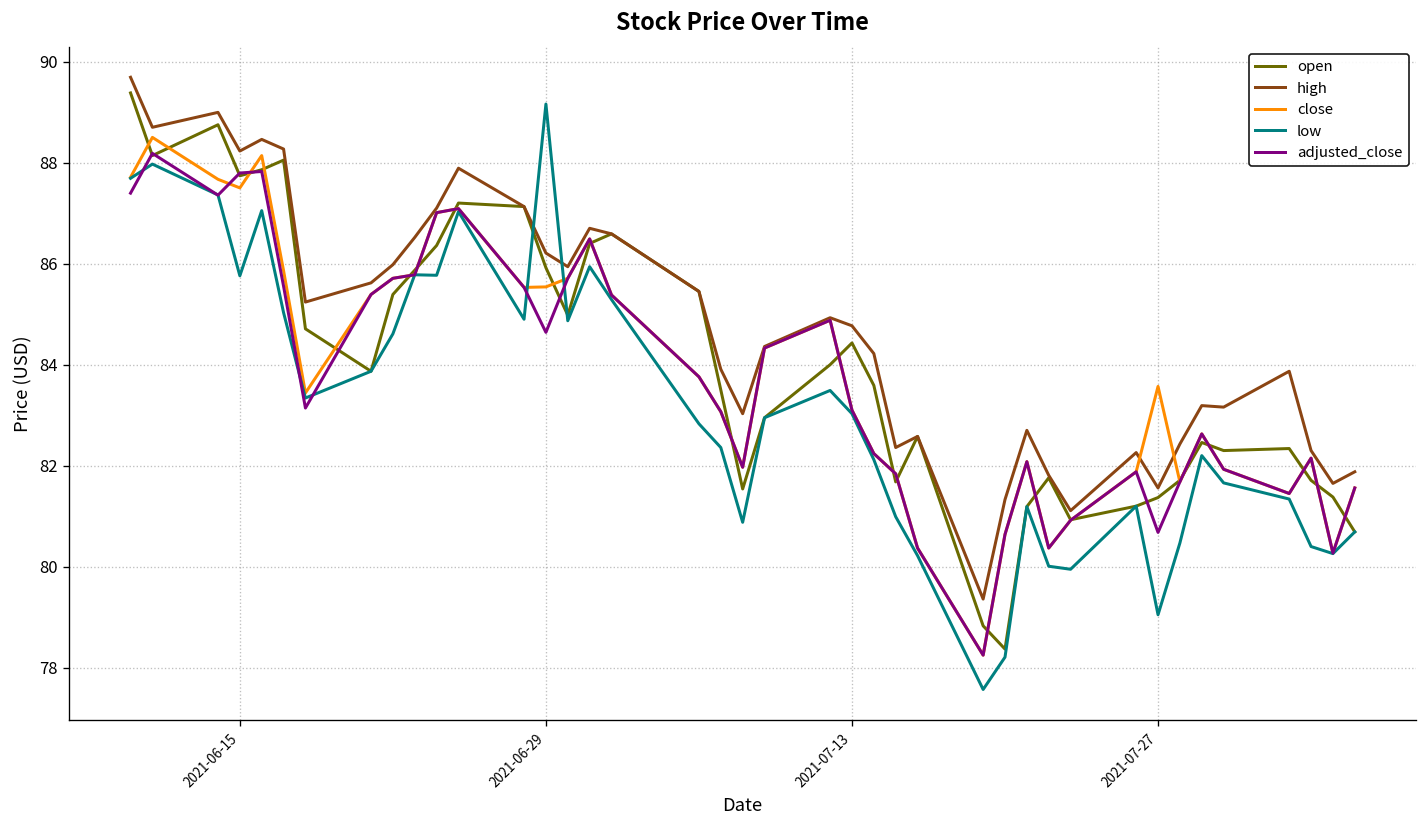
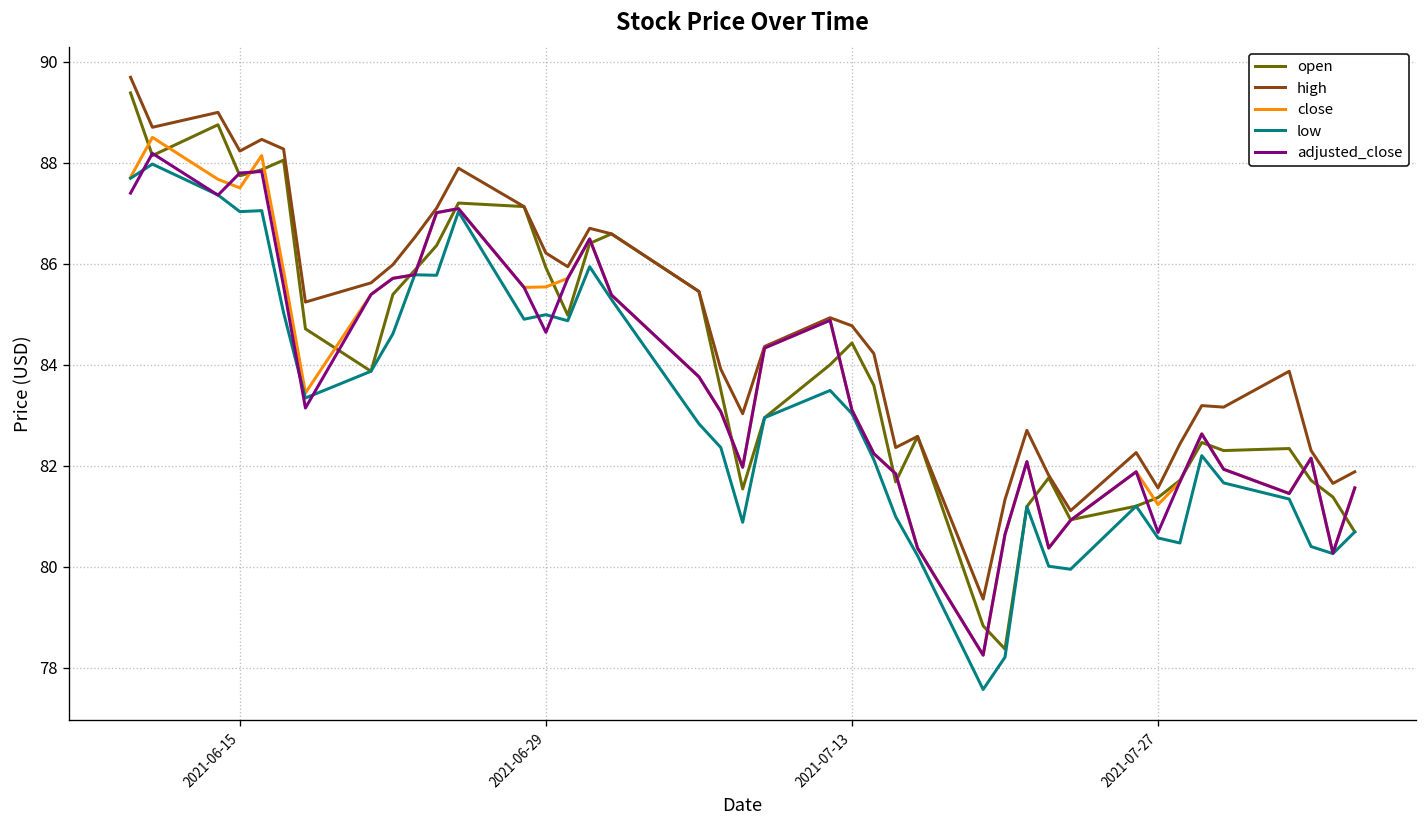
low, 2021-06-15: 85.8 -> 87.0
low, 2021-06-29: 89.2 -> 85.0
close, 2021-07-27: 83.6 -> 81.2
low, 2021-07-27: 79.1 -> 80.6
